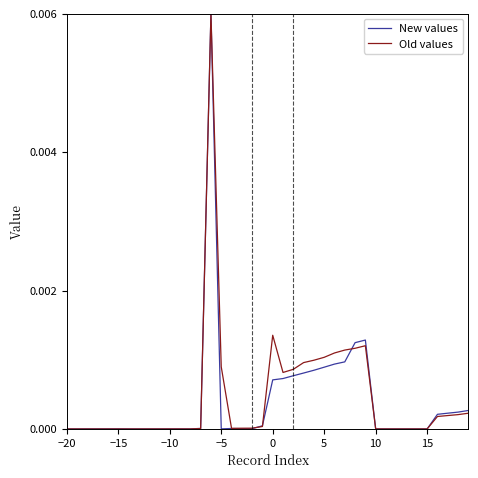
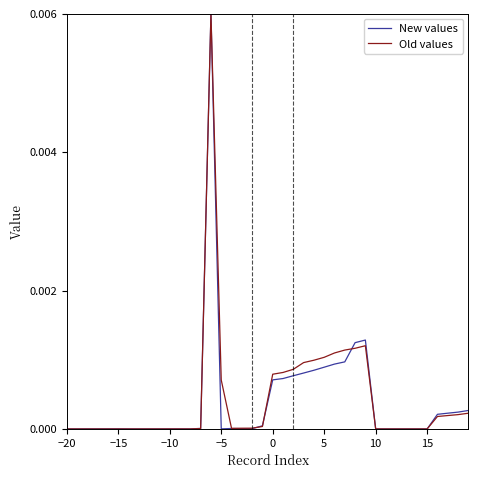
Old values, −5: 0.0009 -> 0.0007
Old values, 0: 0.0014 -> 0.0008
